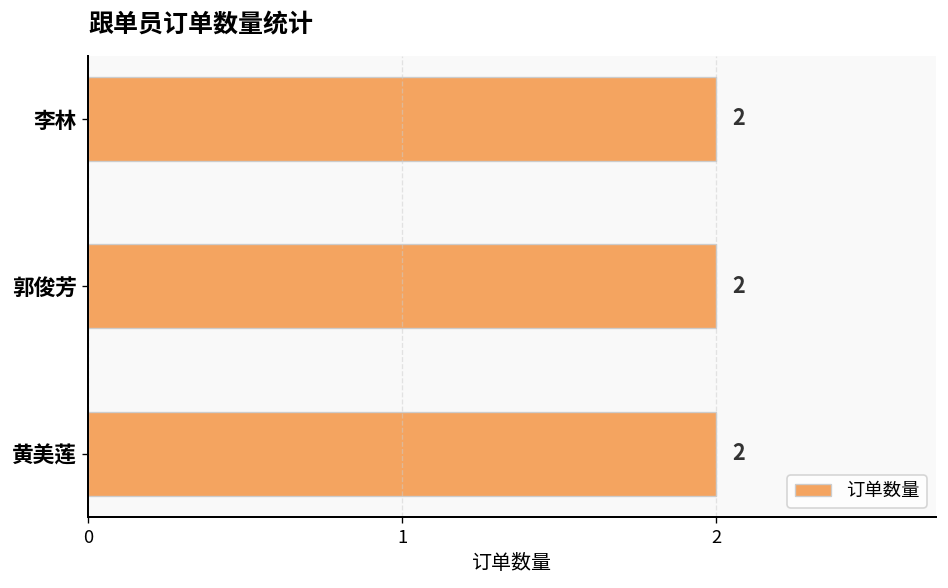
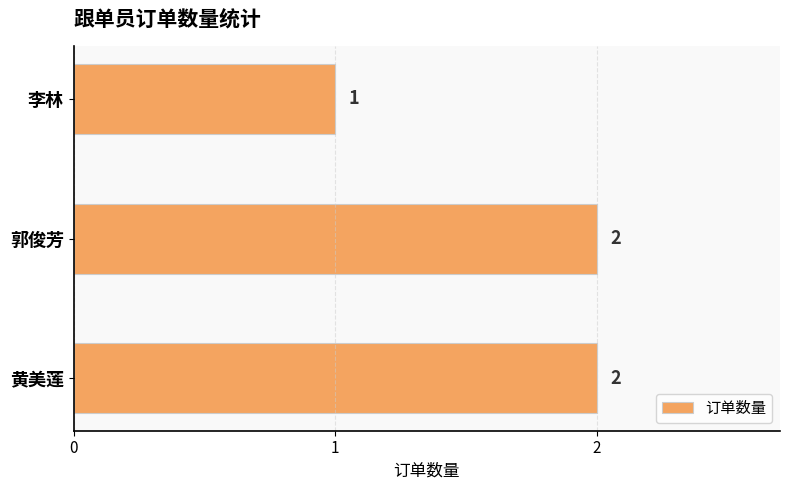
李林: 2 -> 1
